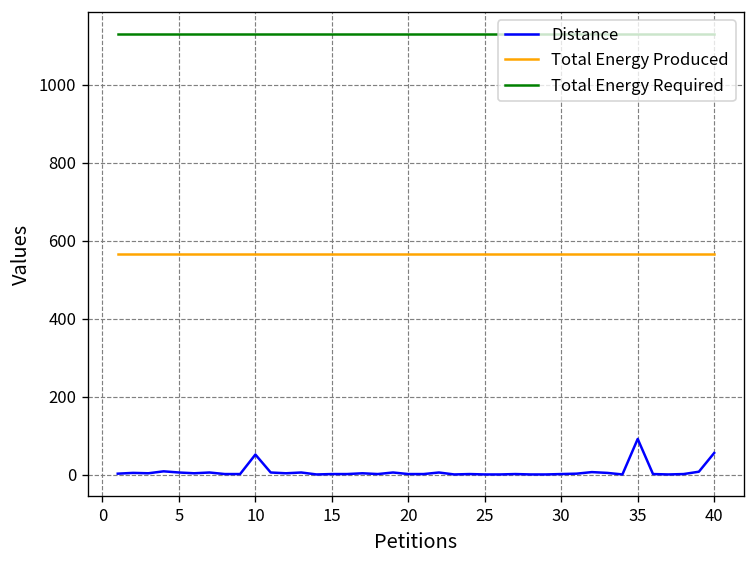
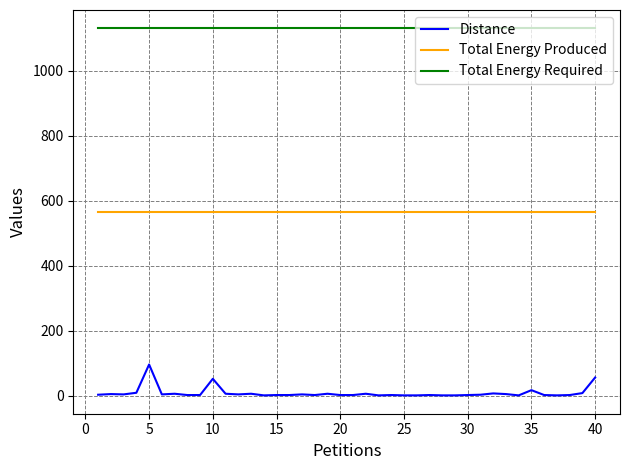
Distance, 5: 10 -> 100
Distance, 35: 90 -> 20
